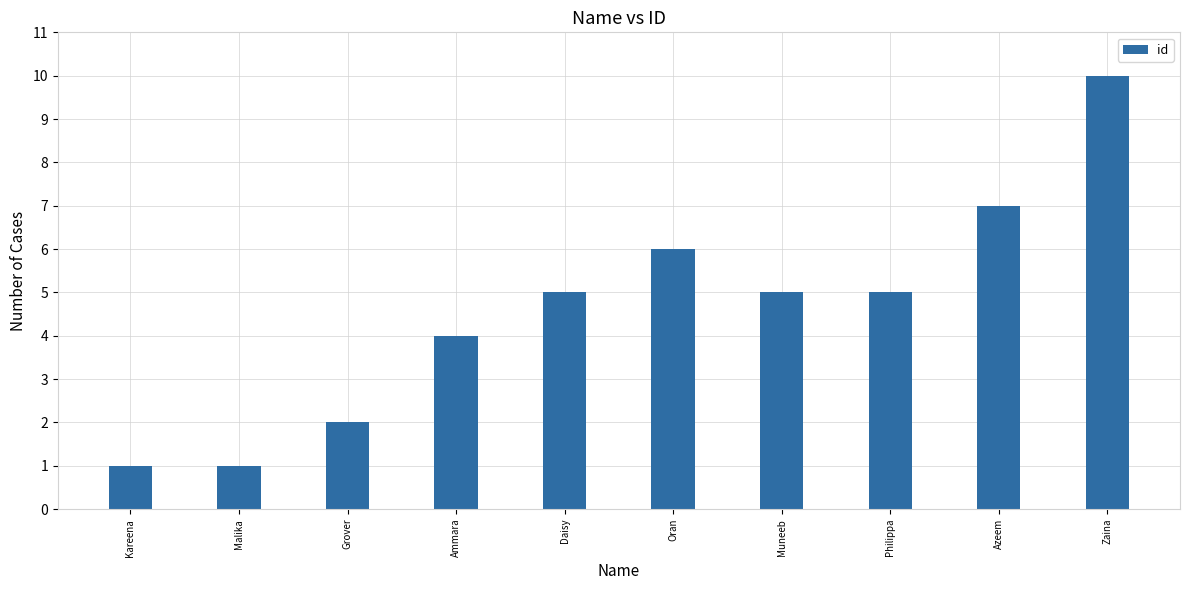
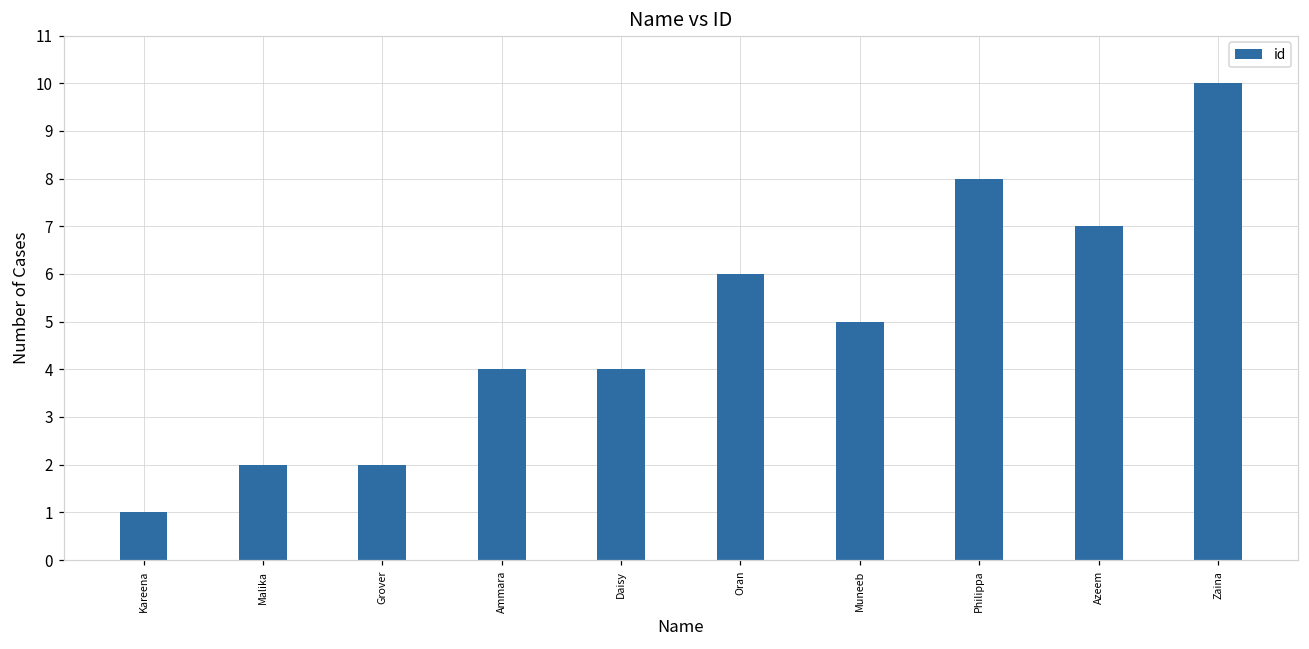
Malika: 1 -> 2
Daisy: 5 -> 4
Philippa: 5 -> 8
